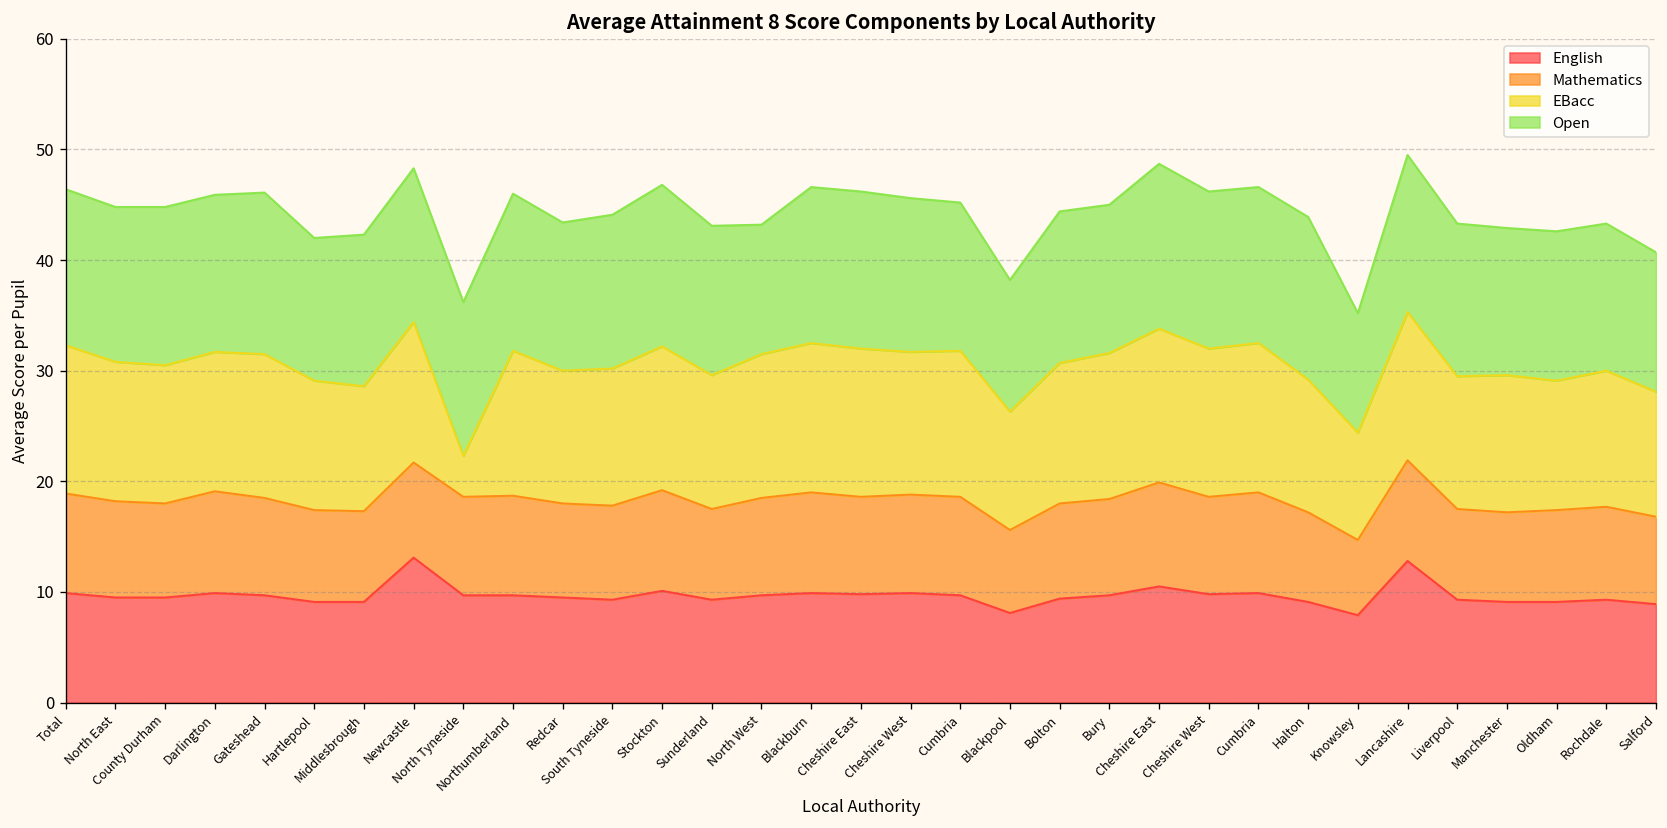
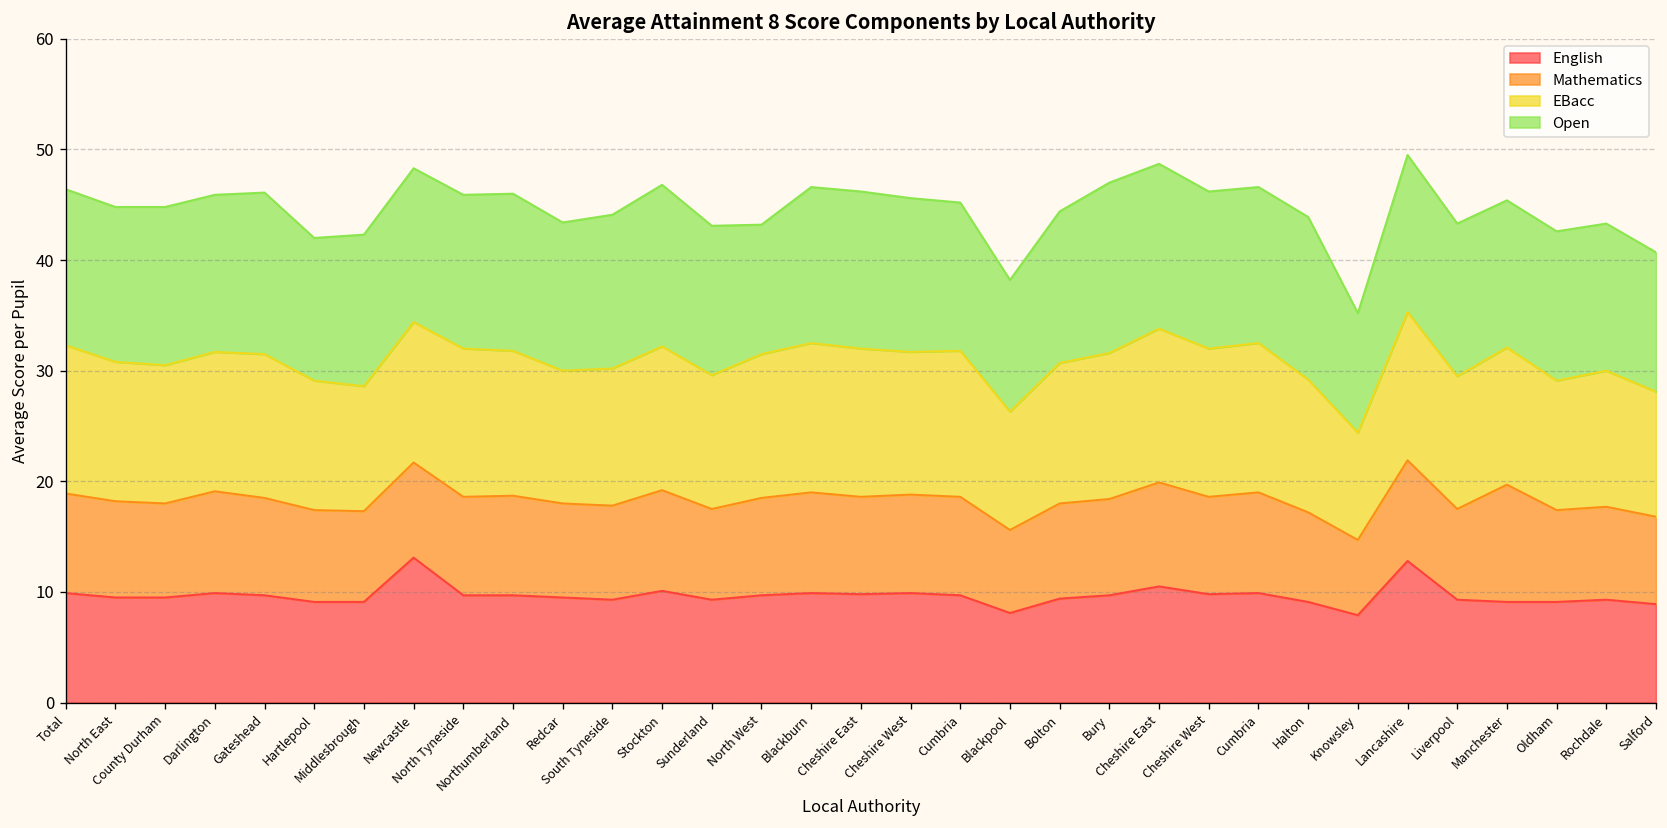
EBacc, North Tyneside: 4 -> 13
Open, Bury: 13 -> 15
Mathematics, Manchester: 8 -> 11
